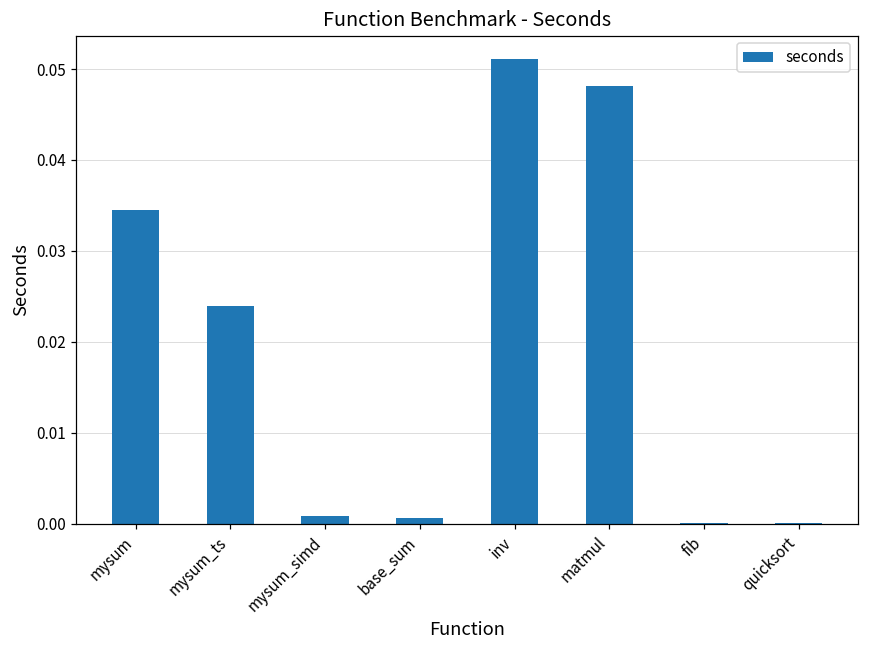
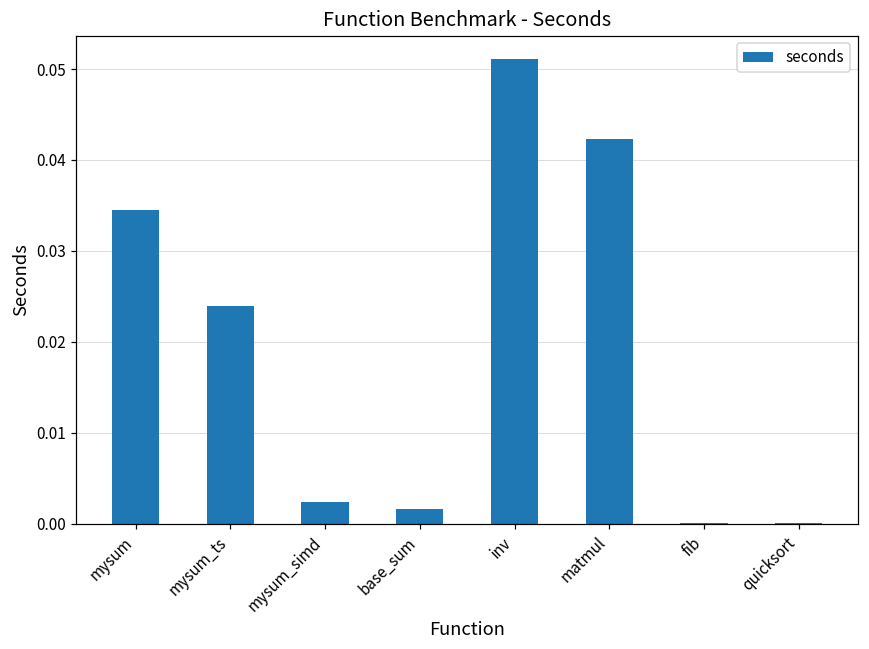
mysum_simd: 0.001 -> 0.002
base_sum: 0.001 -> 0.002
matmul: 0.048 -> 0.042
